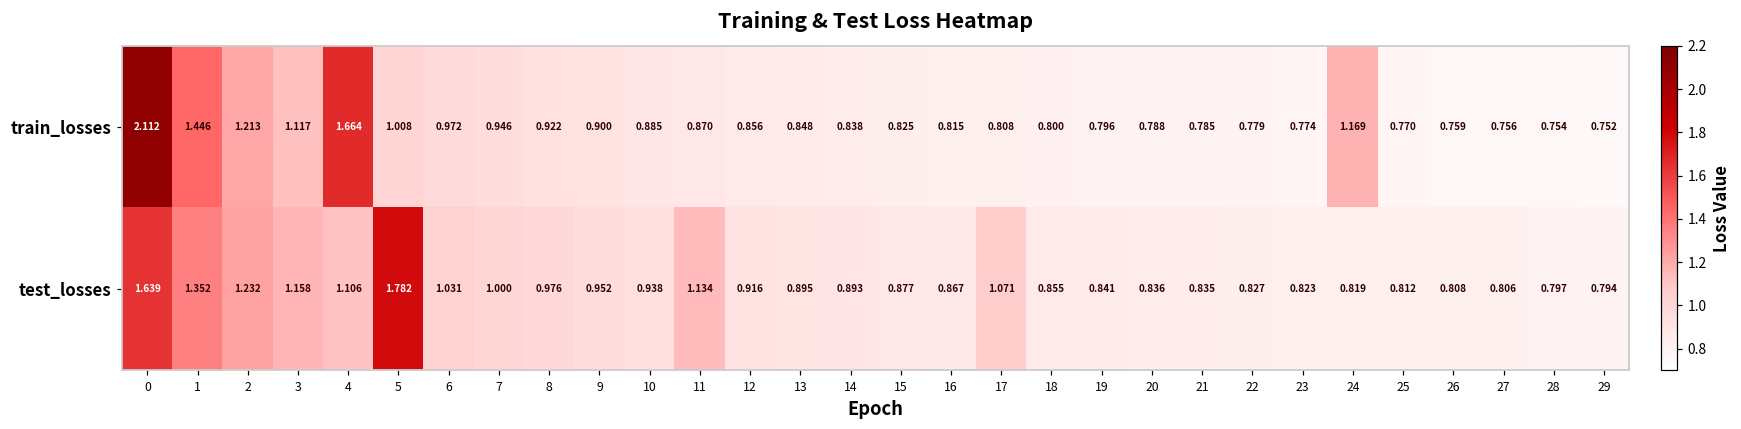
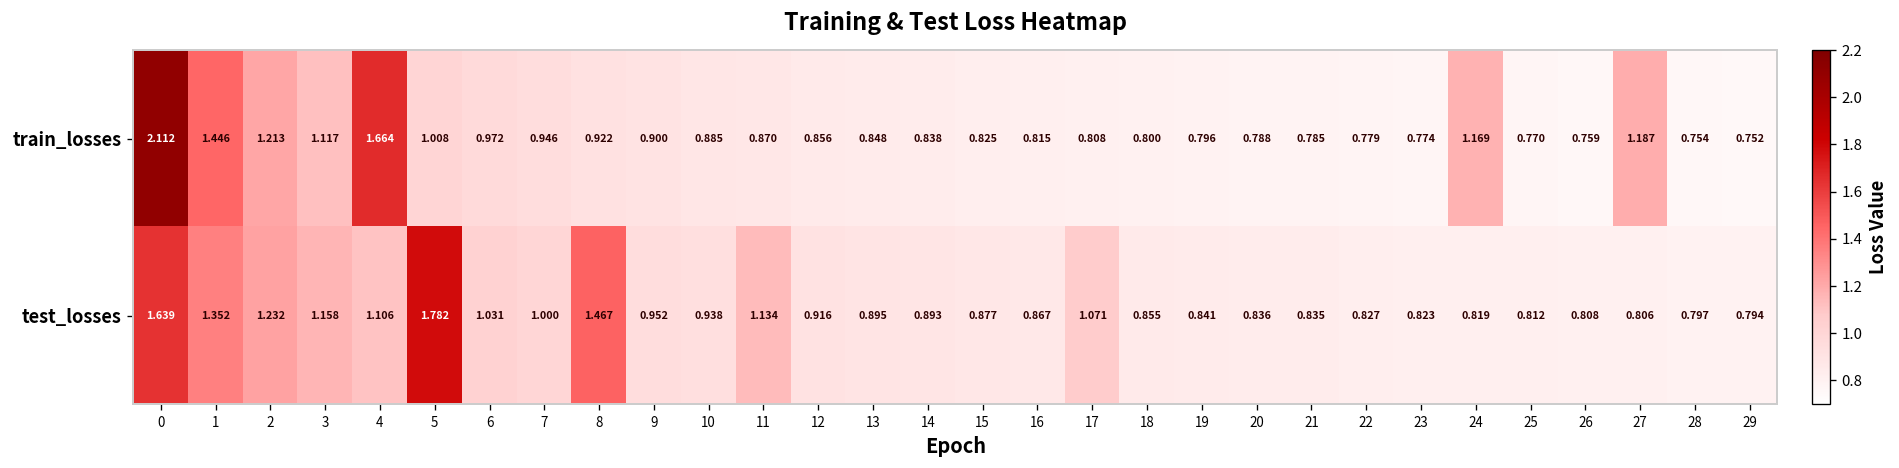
train_losses, 27: 0.756 -> 1.187
test_losses, 8: 0.976 -> 1.467
